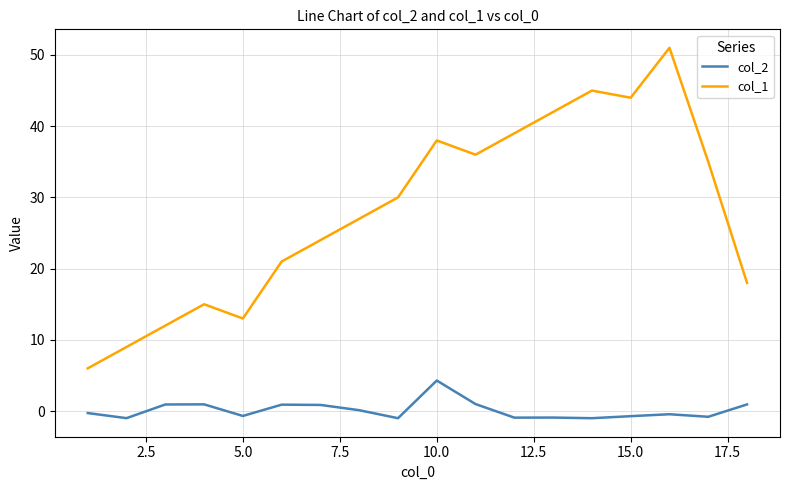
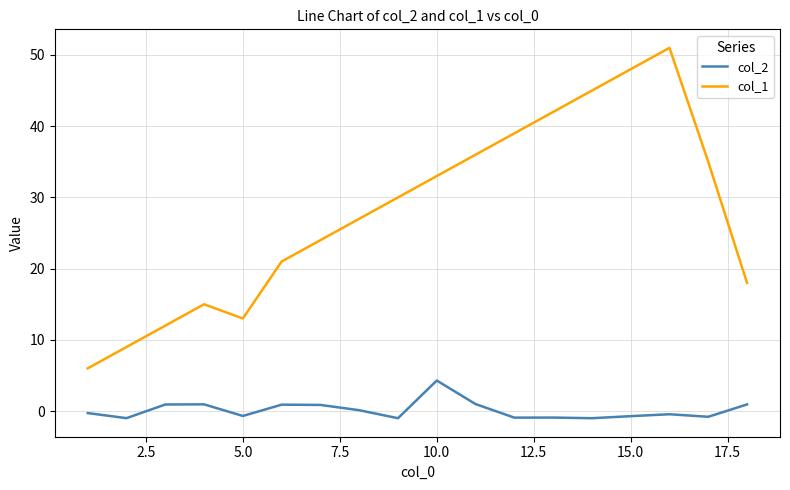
col_1, 10.0: 38 -> 33
col_1, 15.0: 44 -> 48
